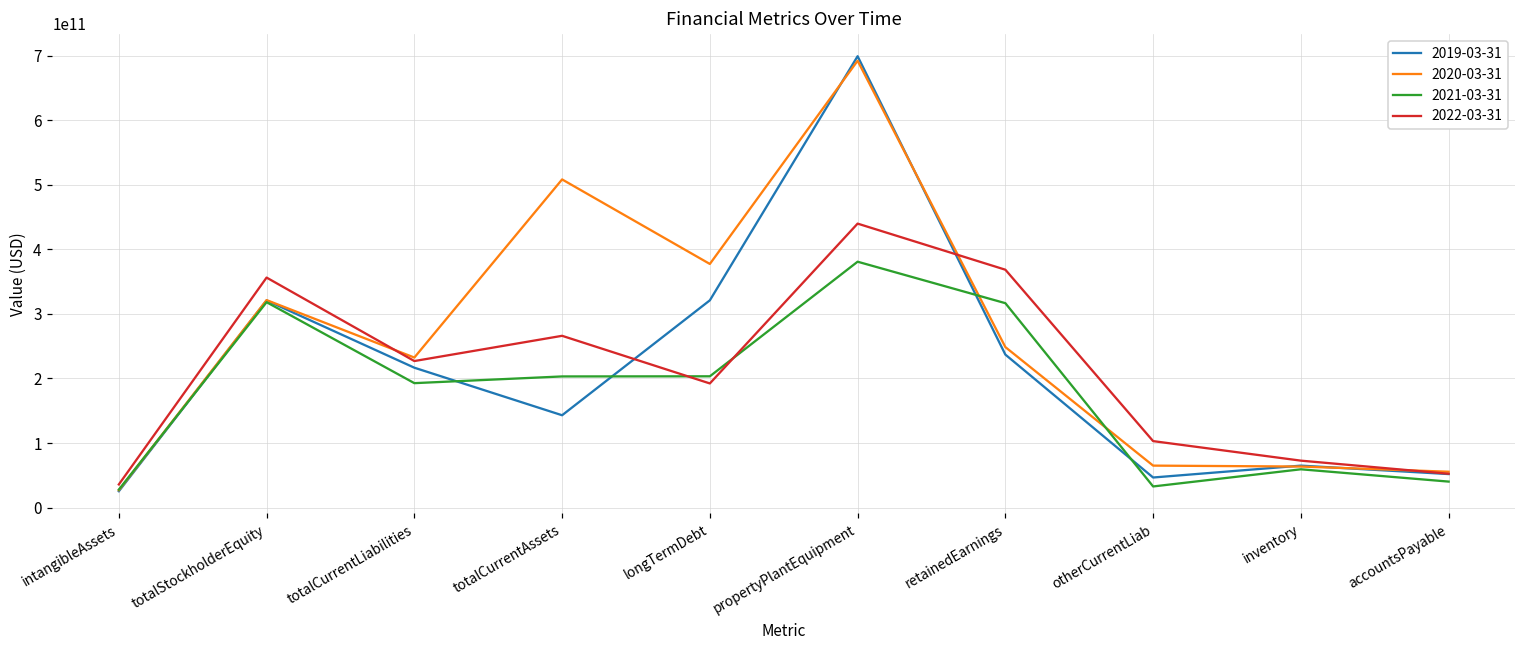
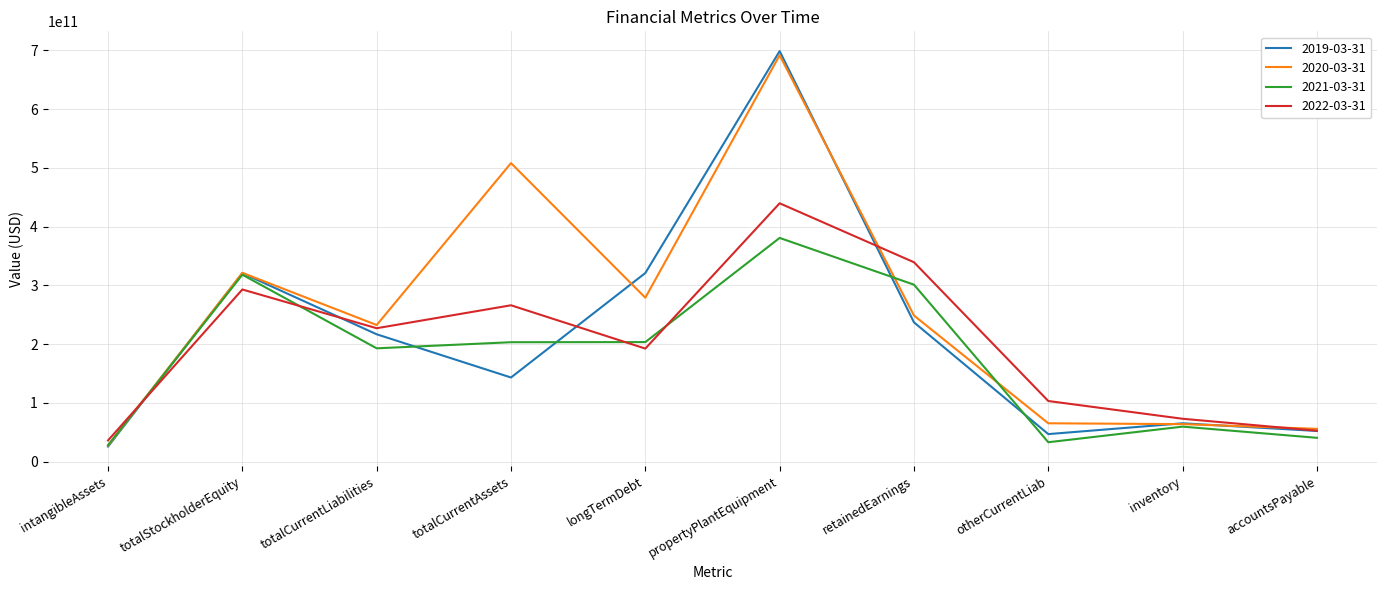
2022-03-31, totalStockholderEquity: 360000000000 -> 290000000000
2020-03-31, longTermDebt: 380000000000 -> 280000000000
2021-03-31, retainedEarnings: 320000000000 -> 300000000000
2022-03-31, retainedEarnings: 370000000000 -> 340000000000
